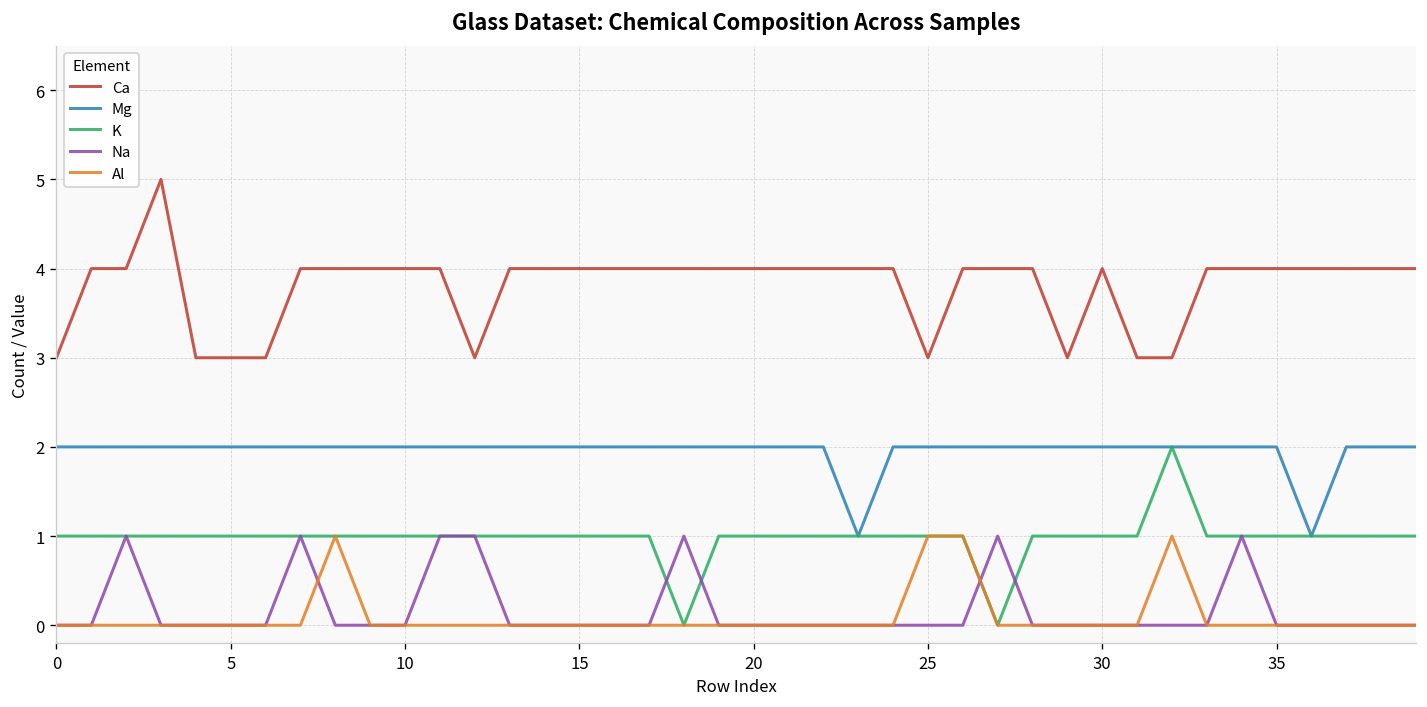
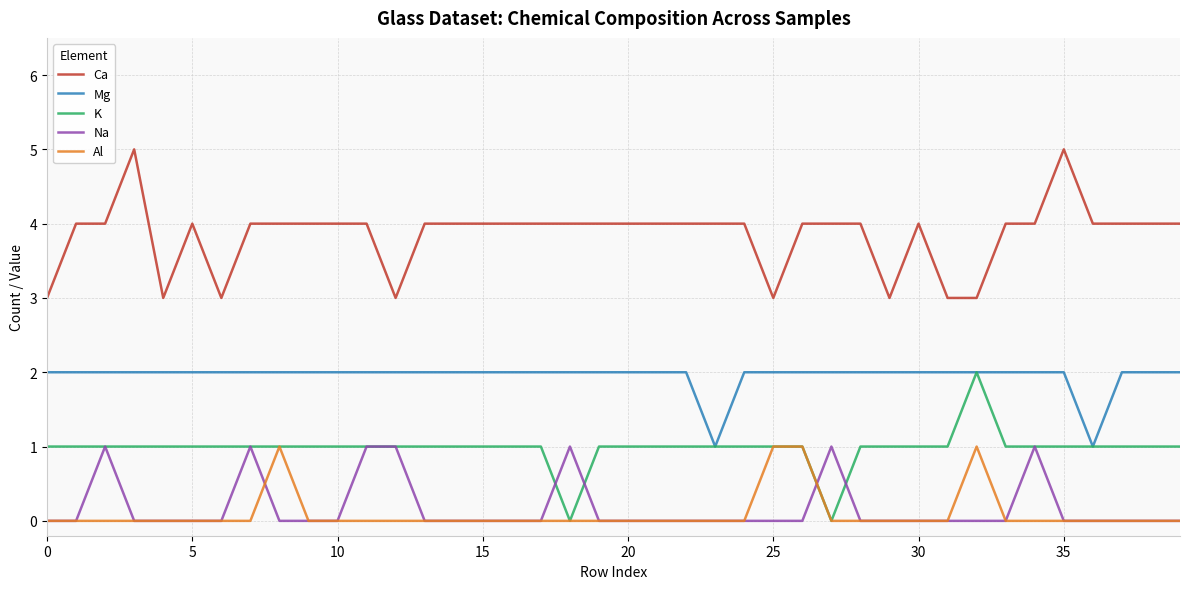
Ca, 5: 3 -> 4
Ca, 35: 4 -> 5
